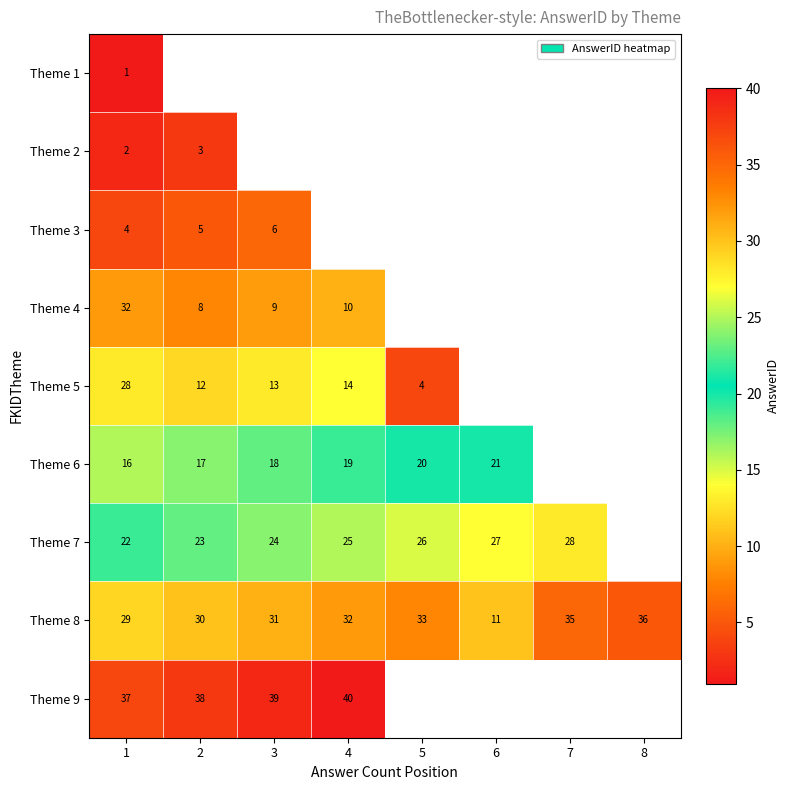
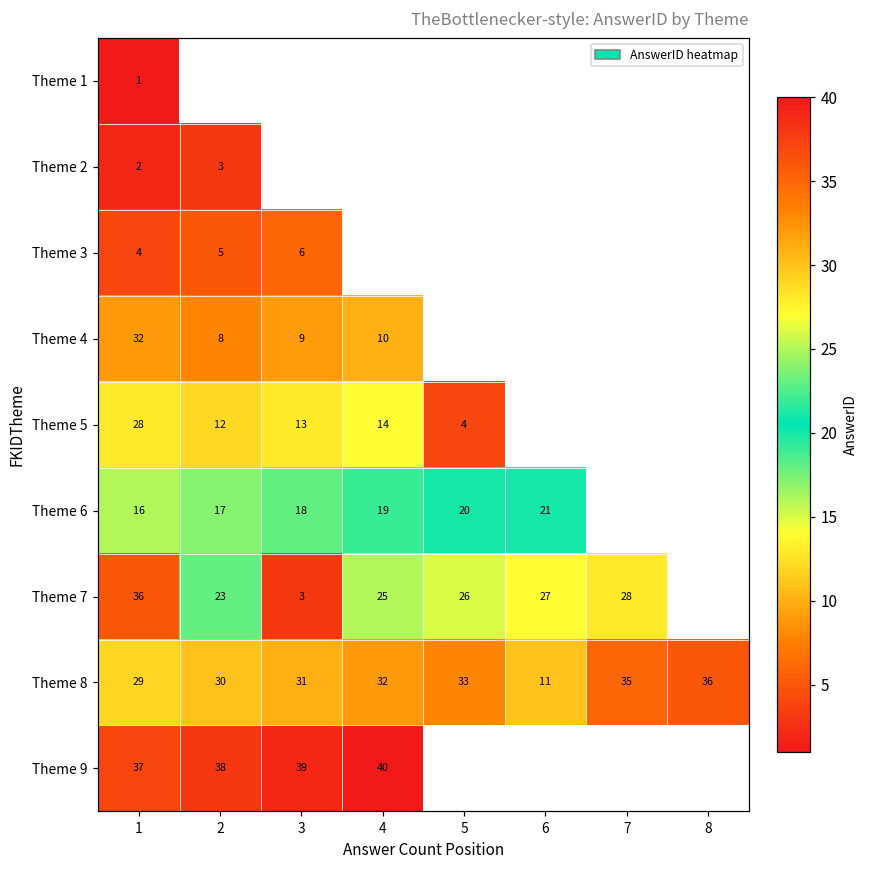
Theme 7, 1: 22 -> 36
Theme 7, 3: 24 -> 3
